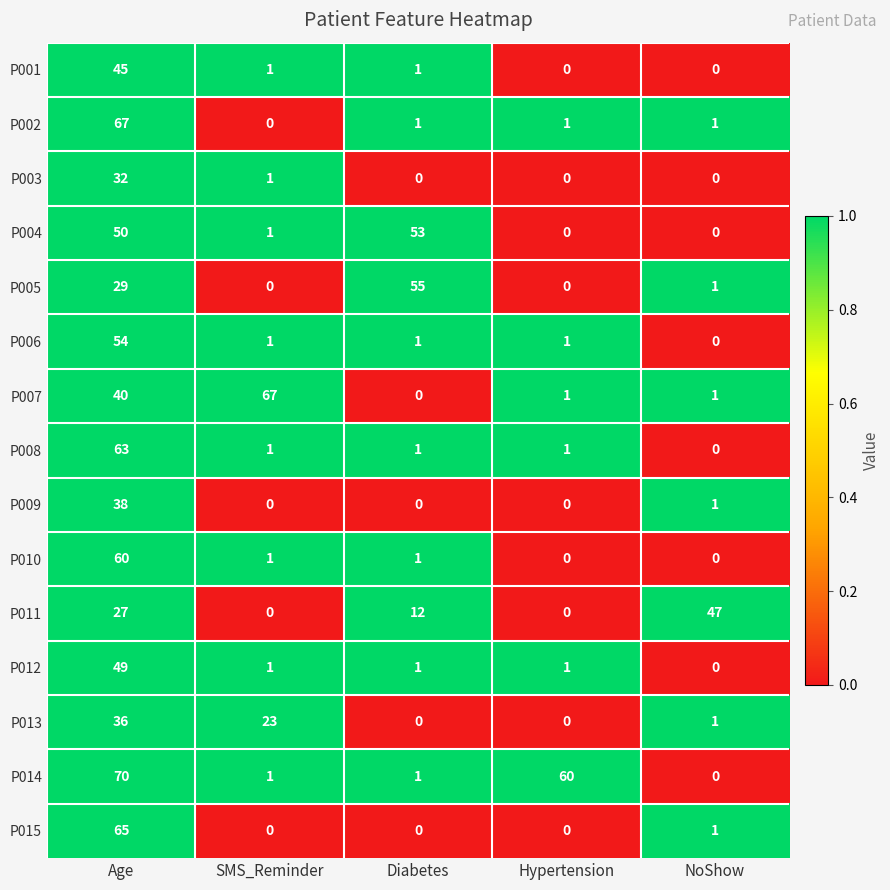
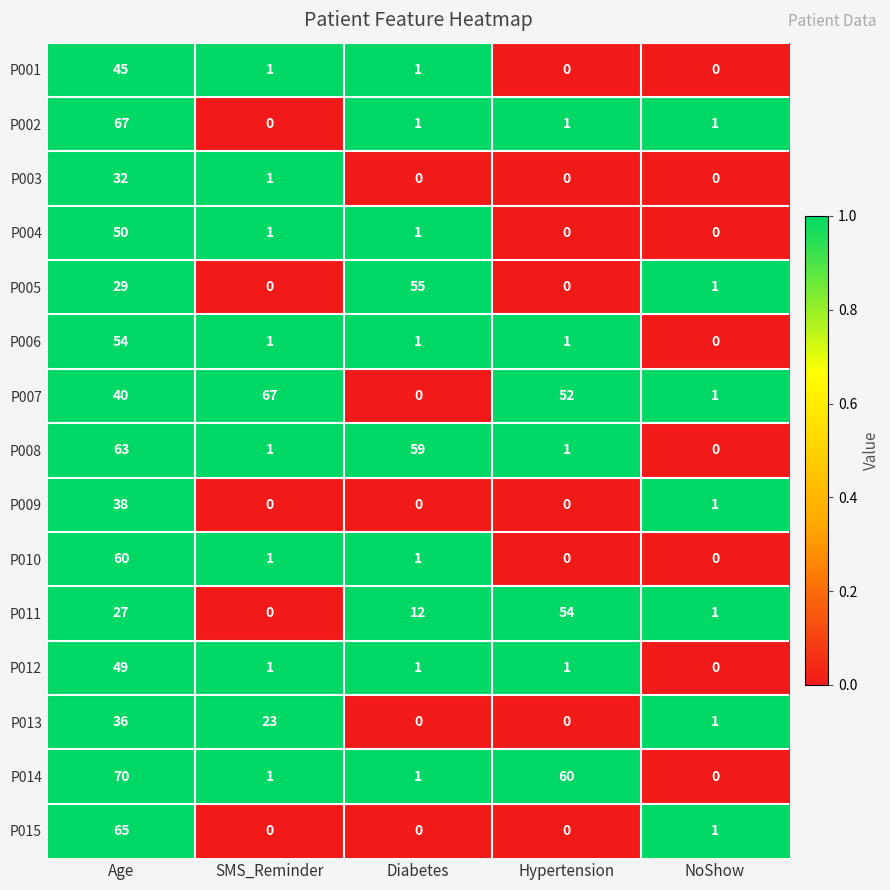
P004, Diabetes: 53 -> 1
P007, Hypertension: 1 -> 52
P008, Diabetes: 1 -> 59
P011, Hypertension: 0 -> 54
P011, NoShow: 47 -> 1
